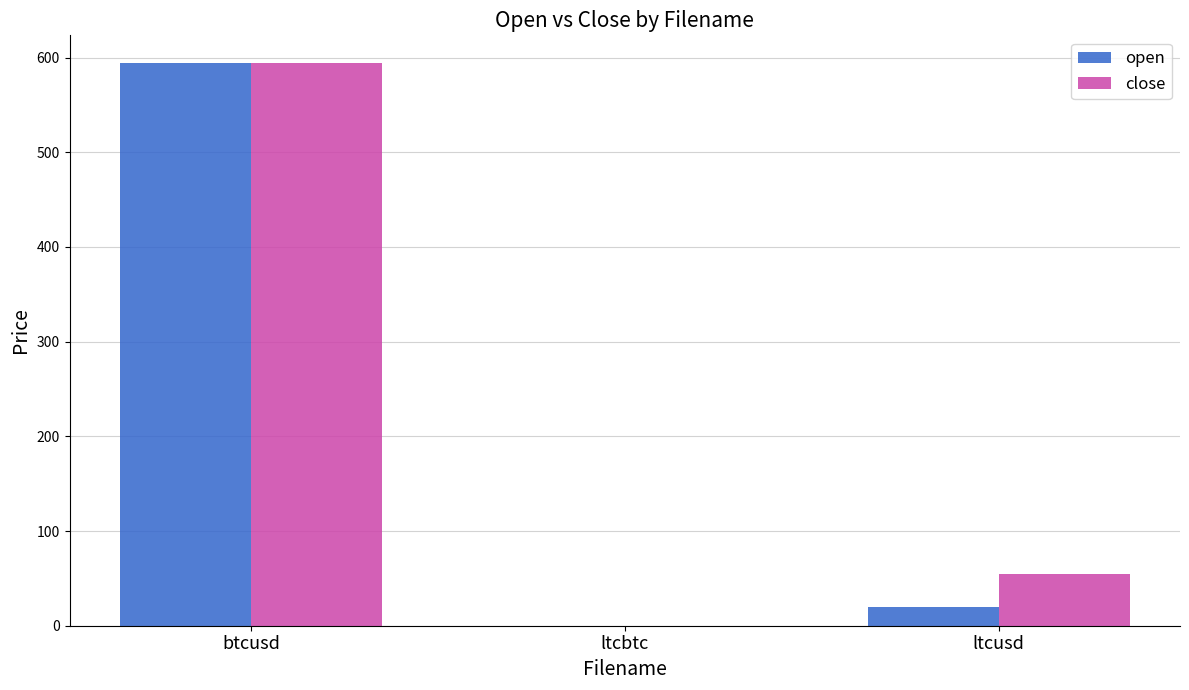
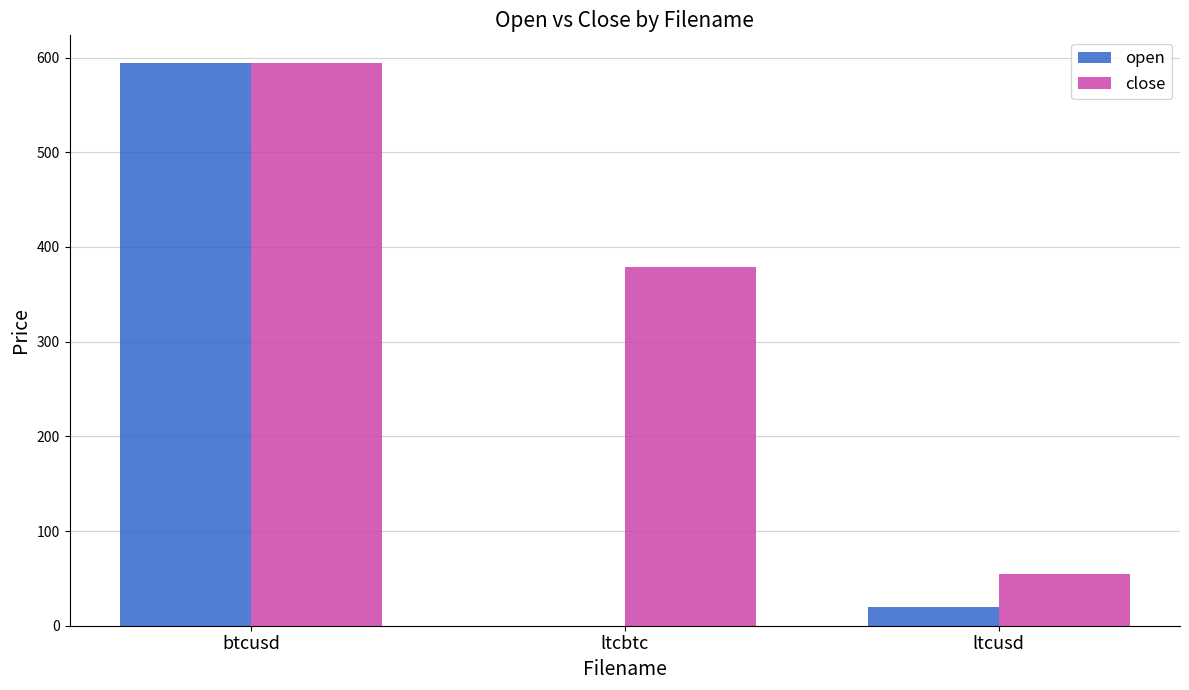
close, ltcbtc: 0 -> 380
